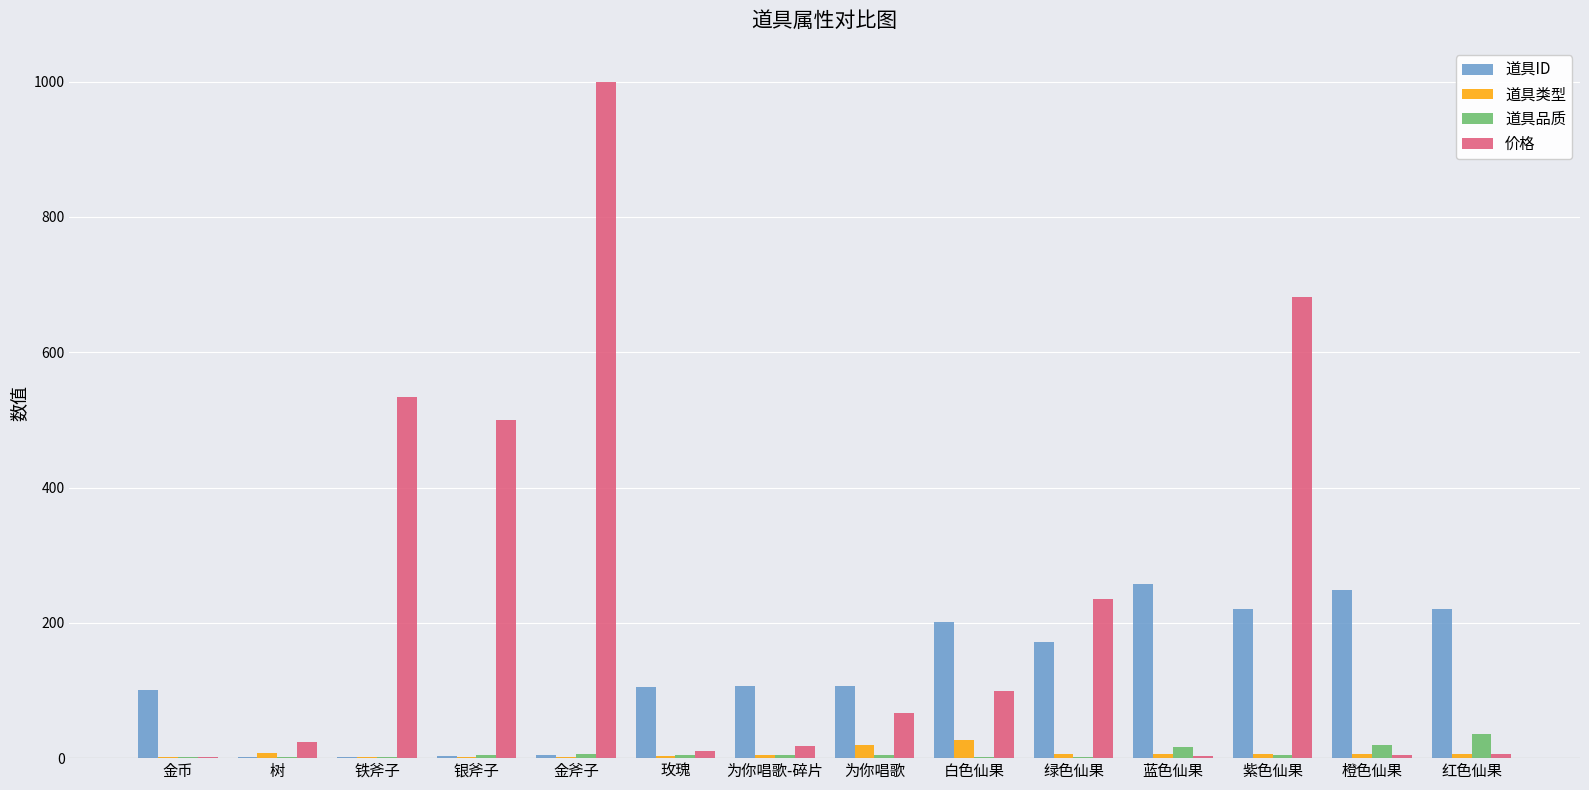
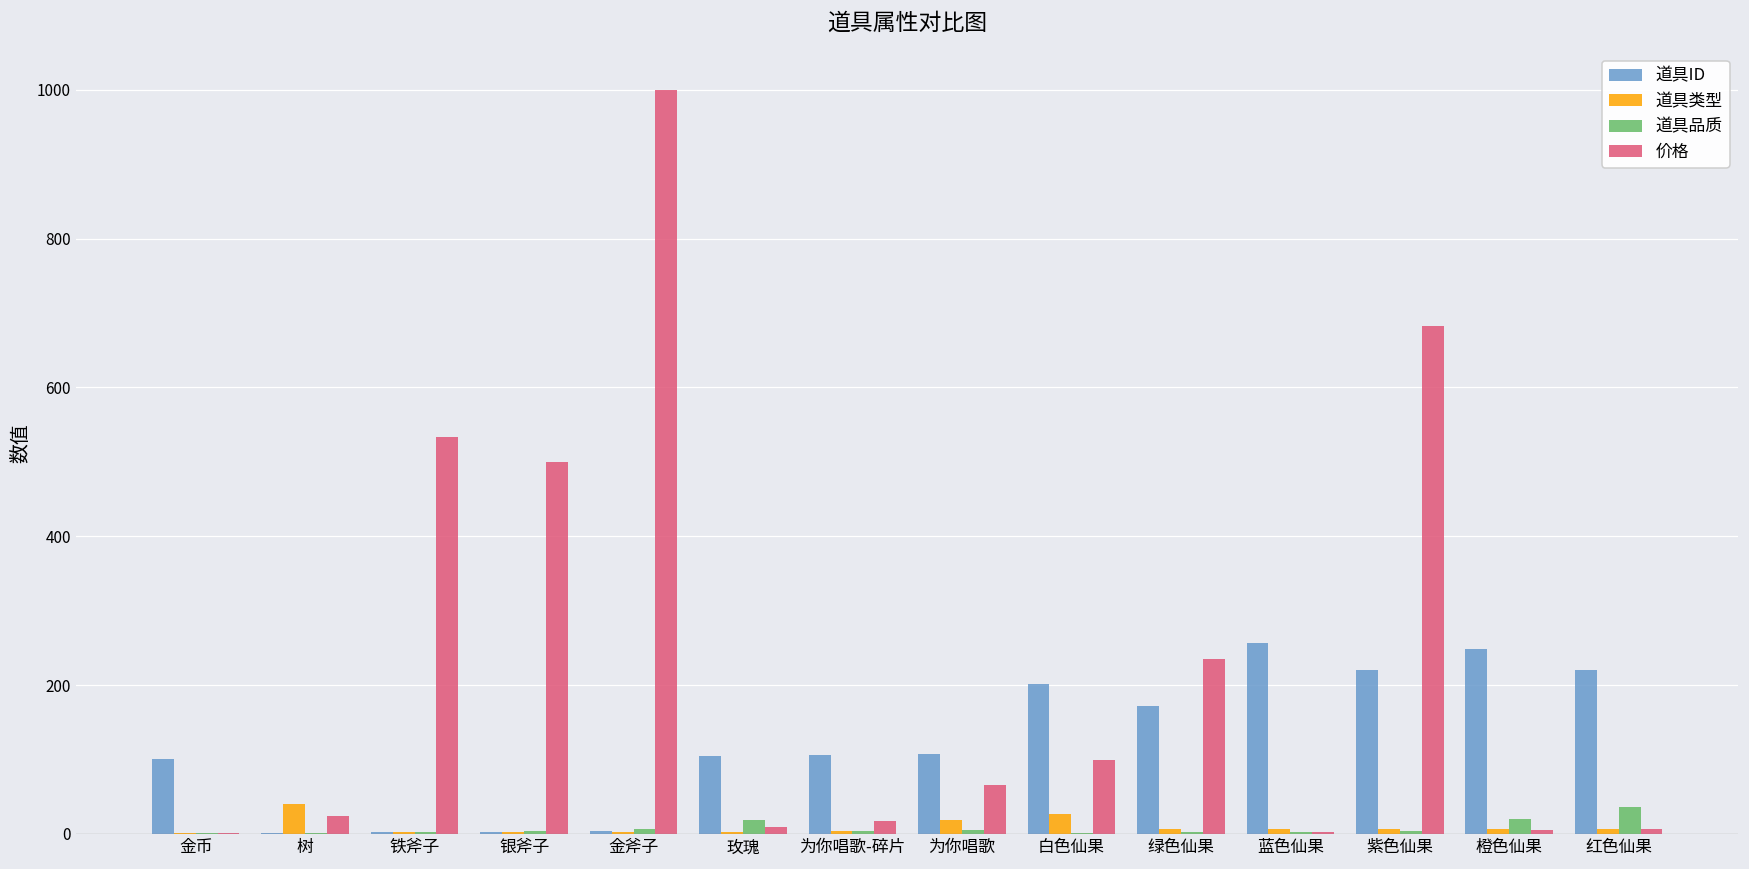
道具类型, 树: 10 -> 40
道具品质, 玫瑰: 0 -> 20
道具品质, 蓝色仙果: 20 -> 0
